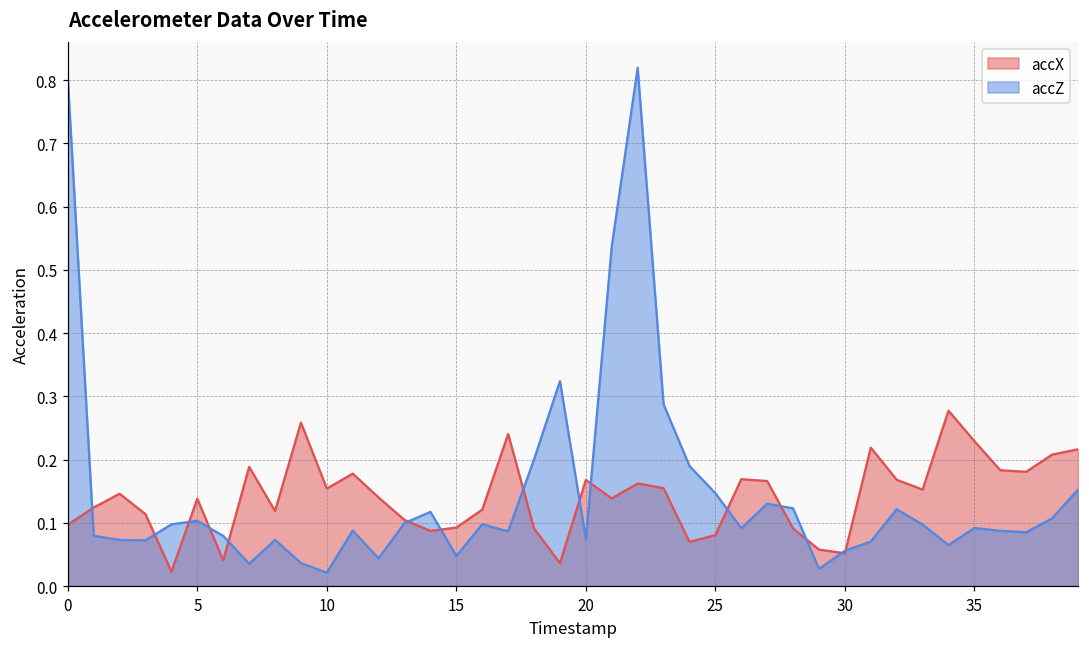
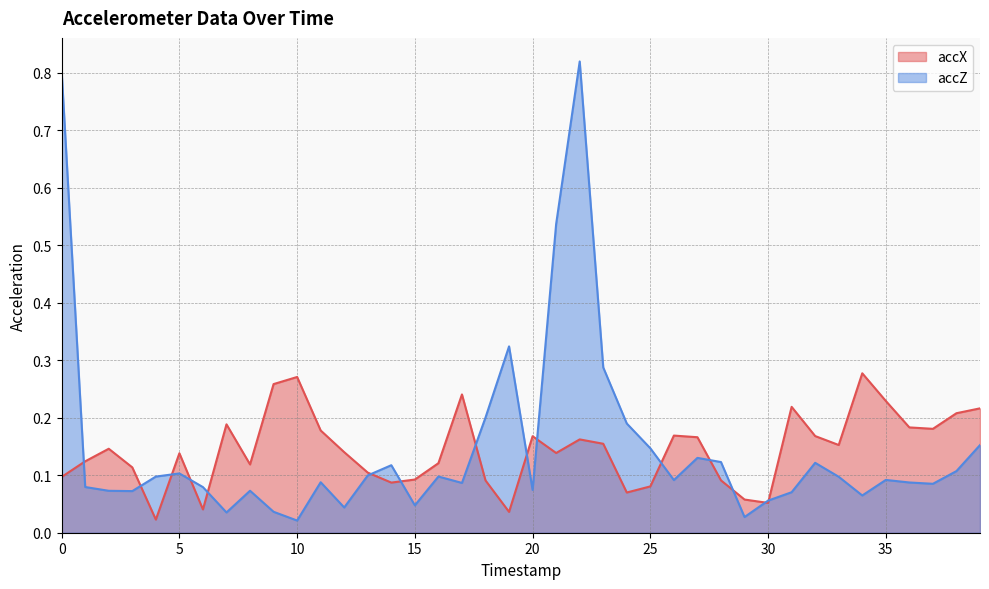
accX, 10: 0.15 -> 0.27
